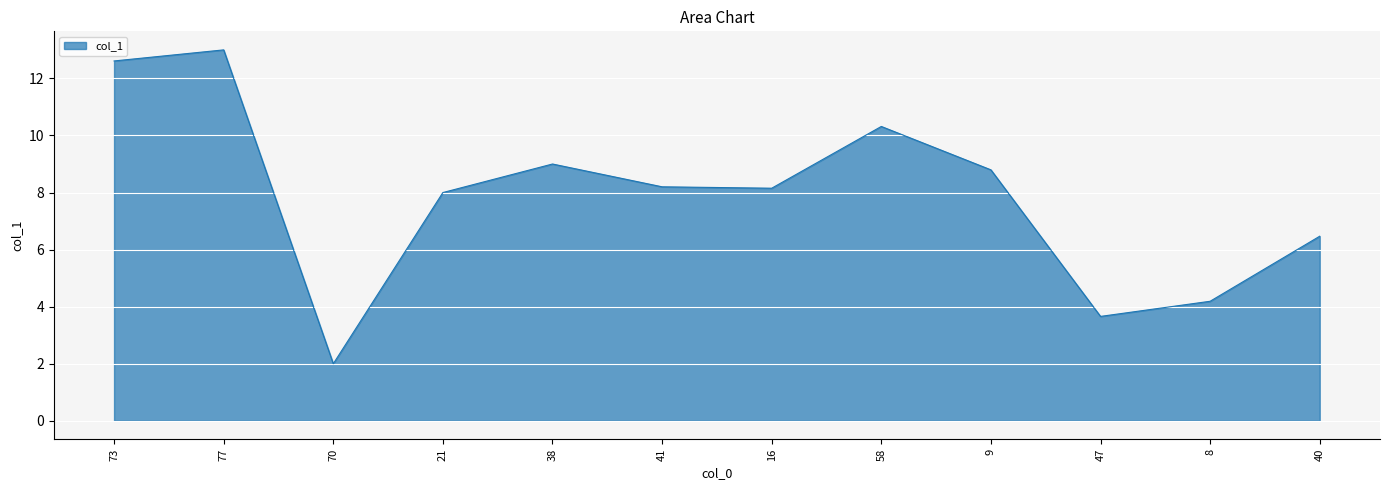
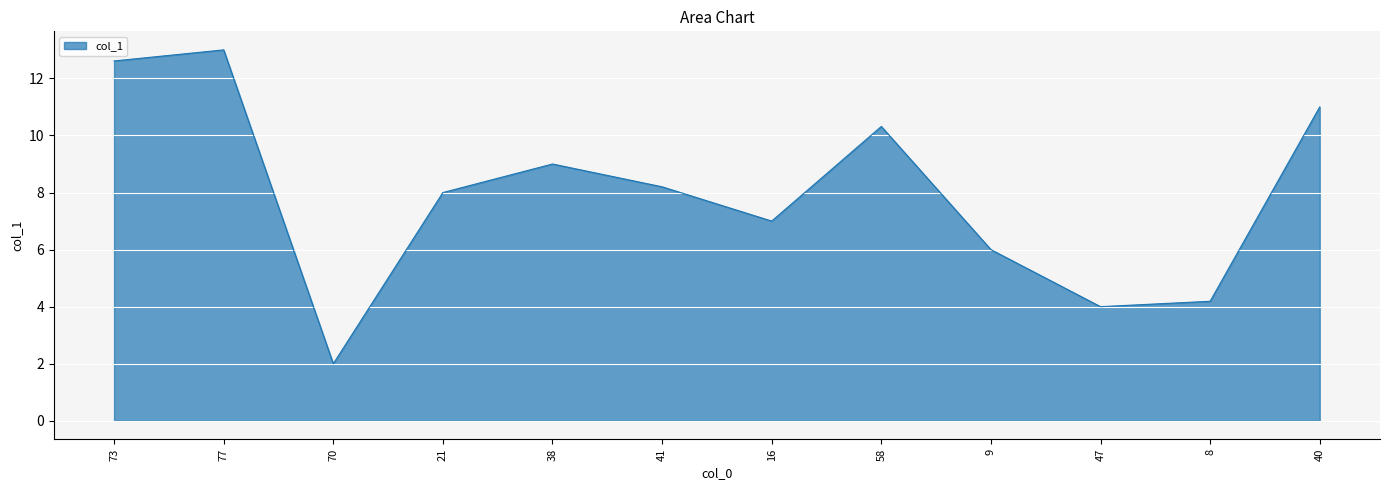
16: 8.2 -> 7.0
9: 8.8 -> 6.0
47: 3.7 -> 4.0
40: 6.5 -> 11.0
